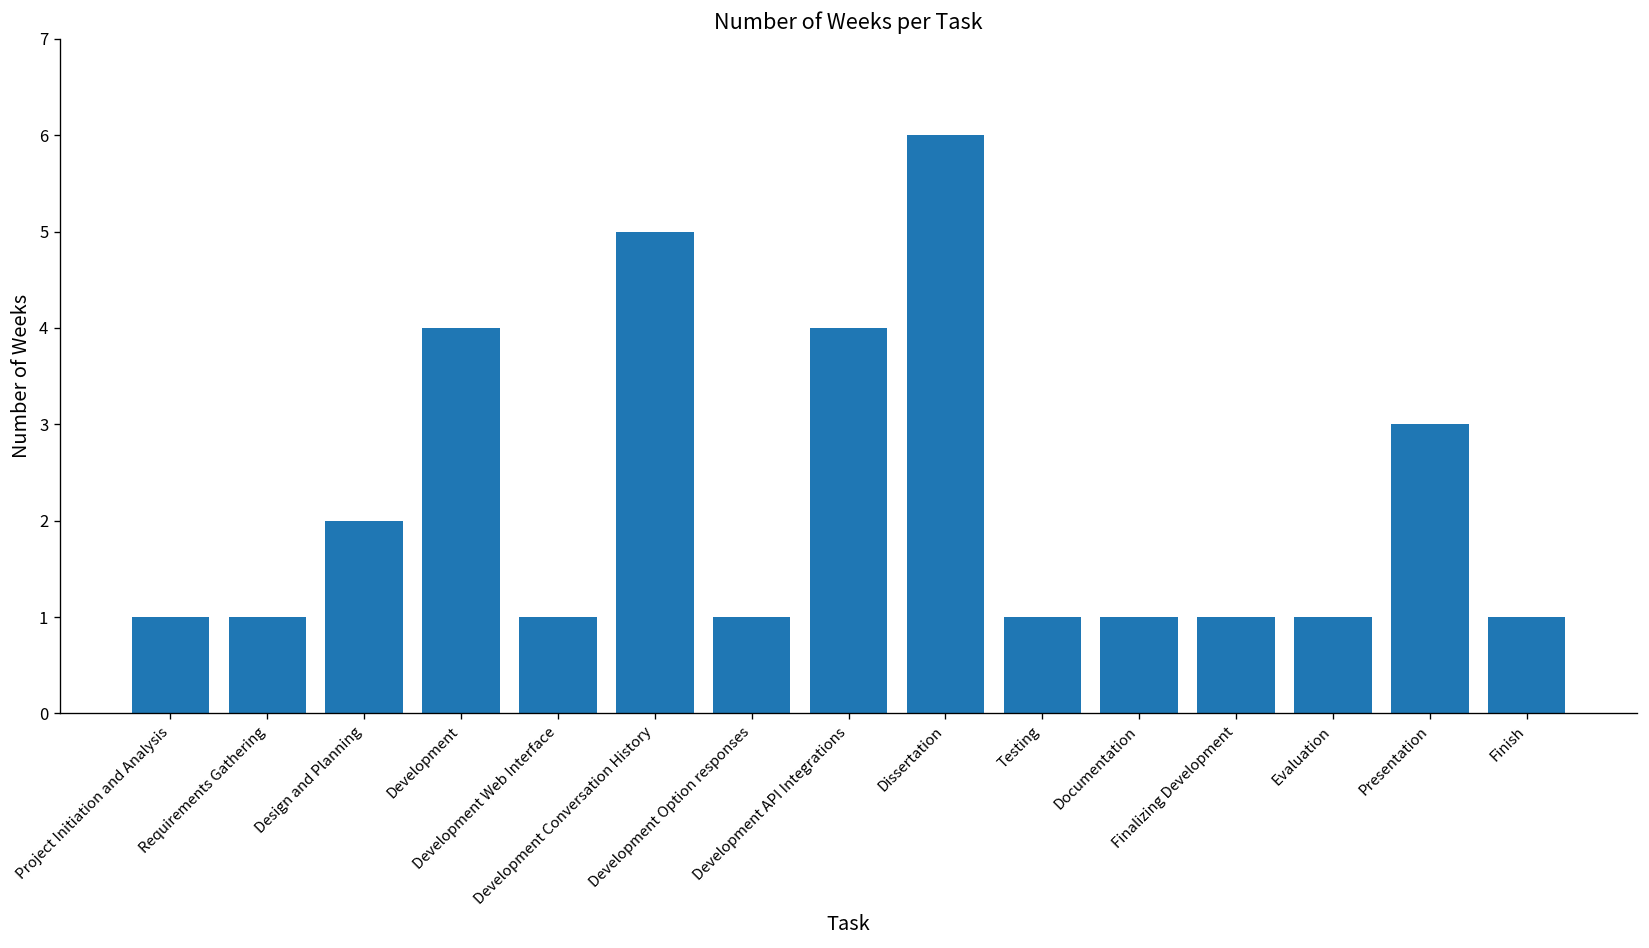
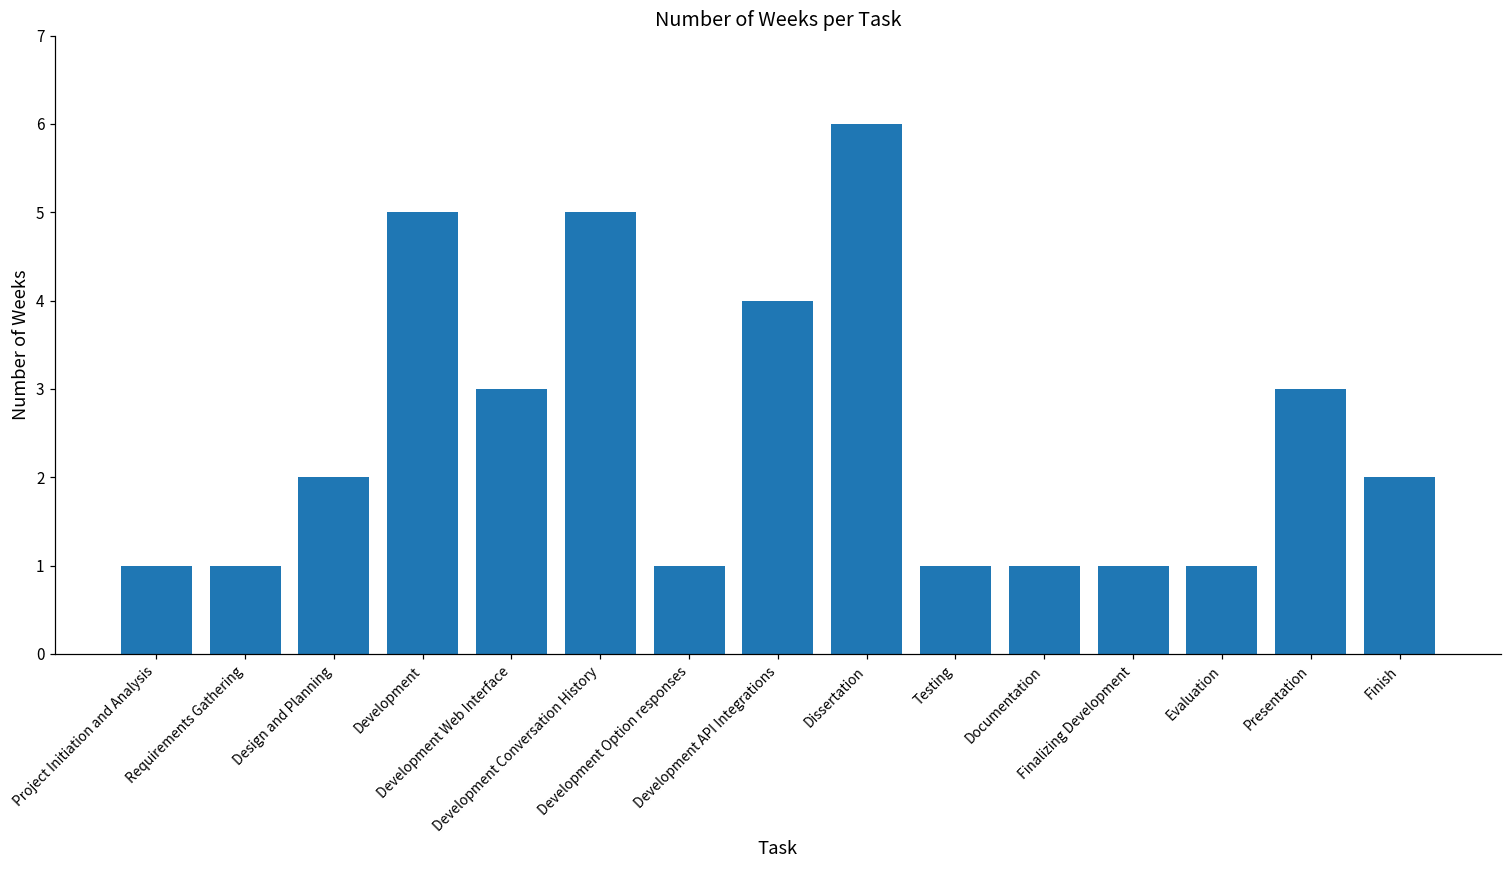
Development: 4 -> 5
Development Web Interface: 1 -> 3
Finish: 1 -> 2
